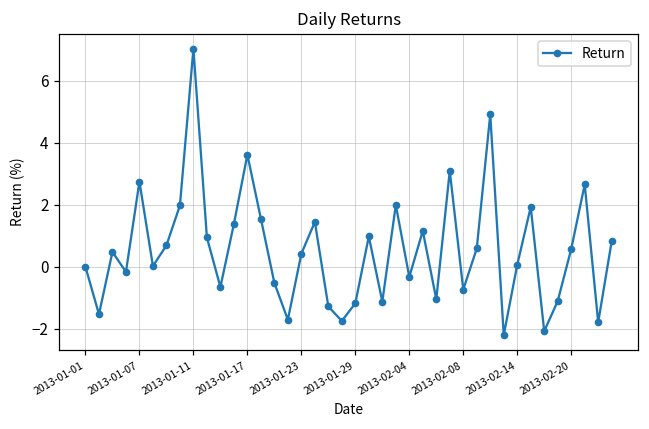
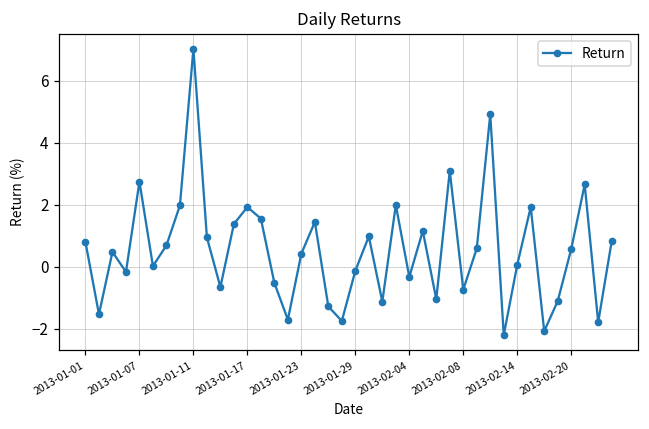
2013-01-01: 0.0 -> 0.8
2013-01-17: 3.6 -> 1.9
2013-01-29: -1.2 -> -0.1
